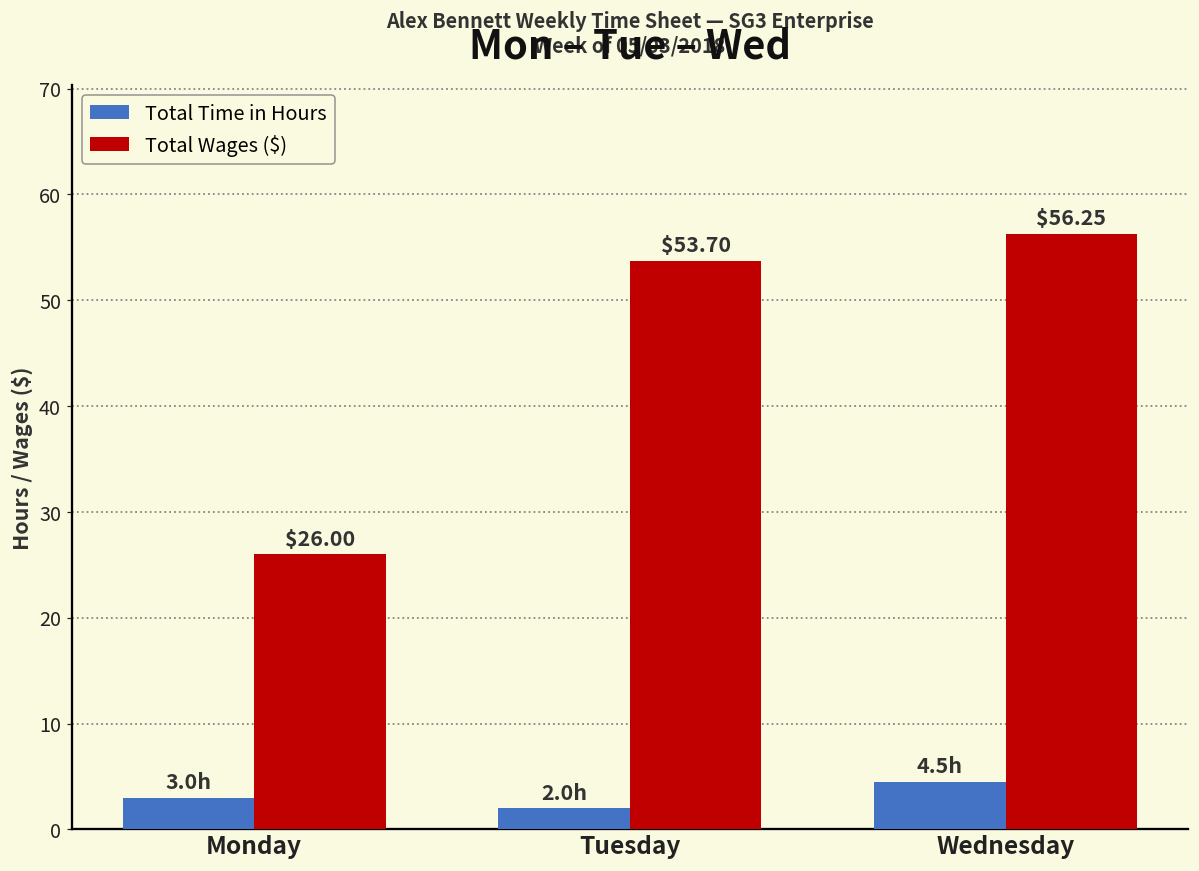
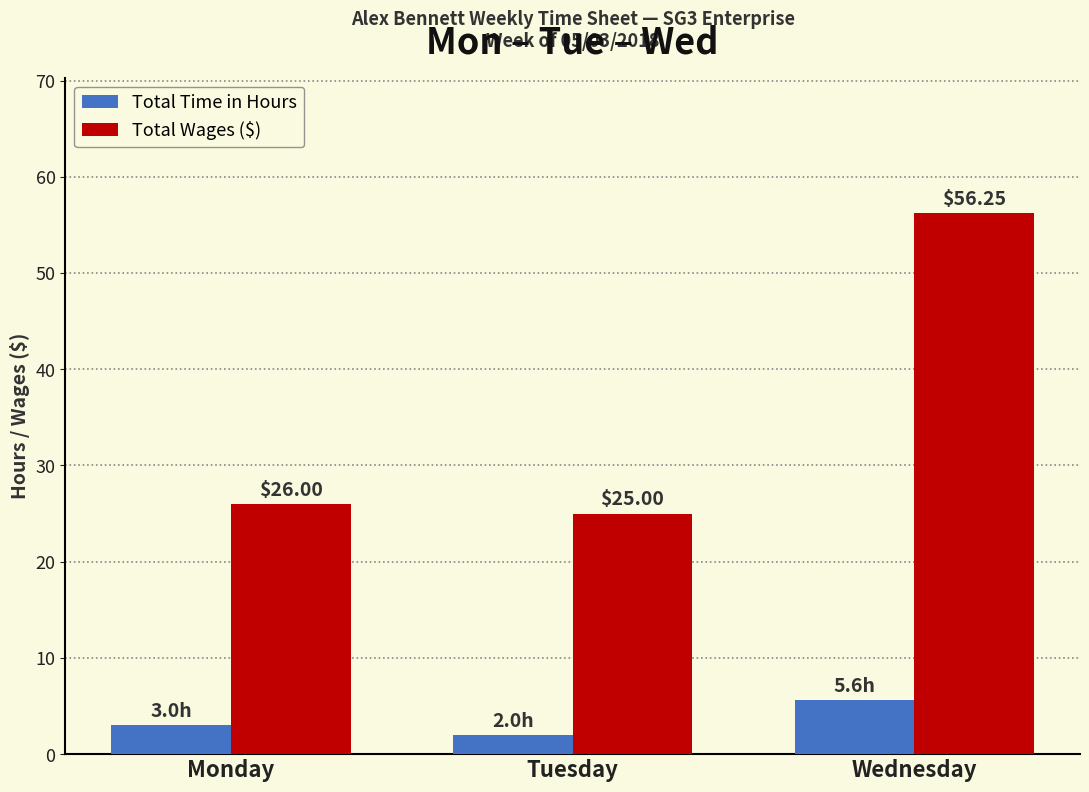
Total Wages ($), Tuesday: $53.70 -> $25.00
Total Time in Hours, Wednesday: 4.5h -> 5.6h
